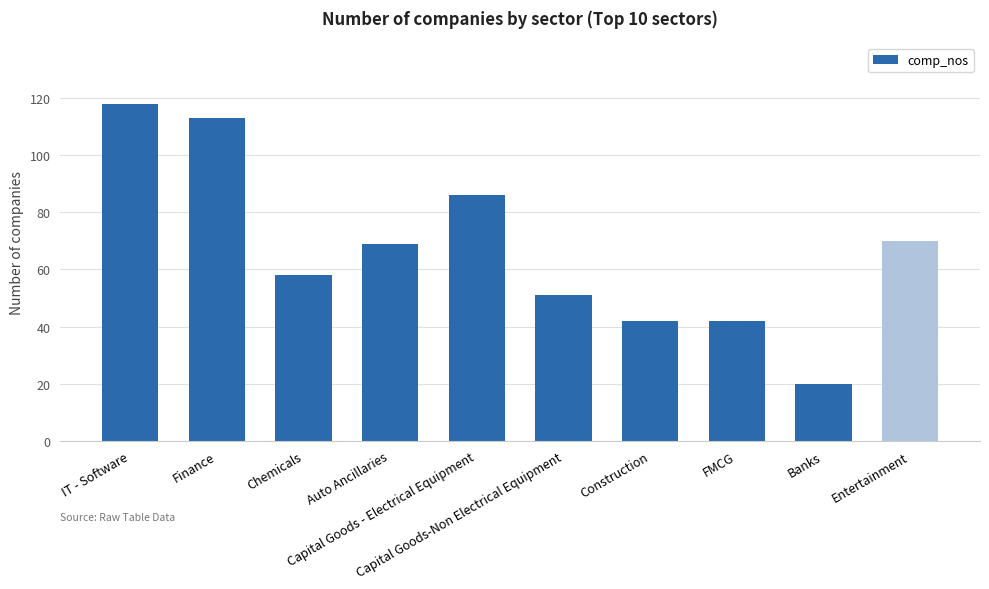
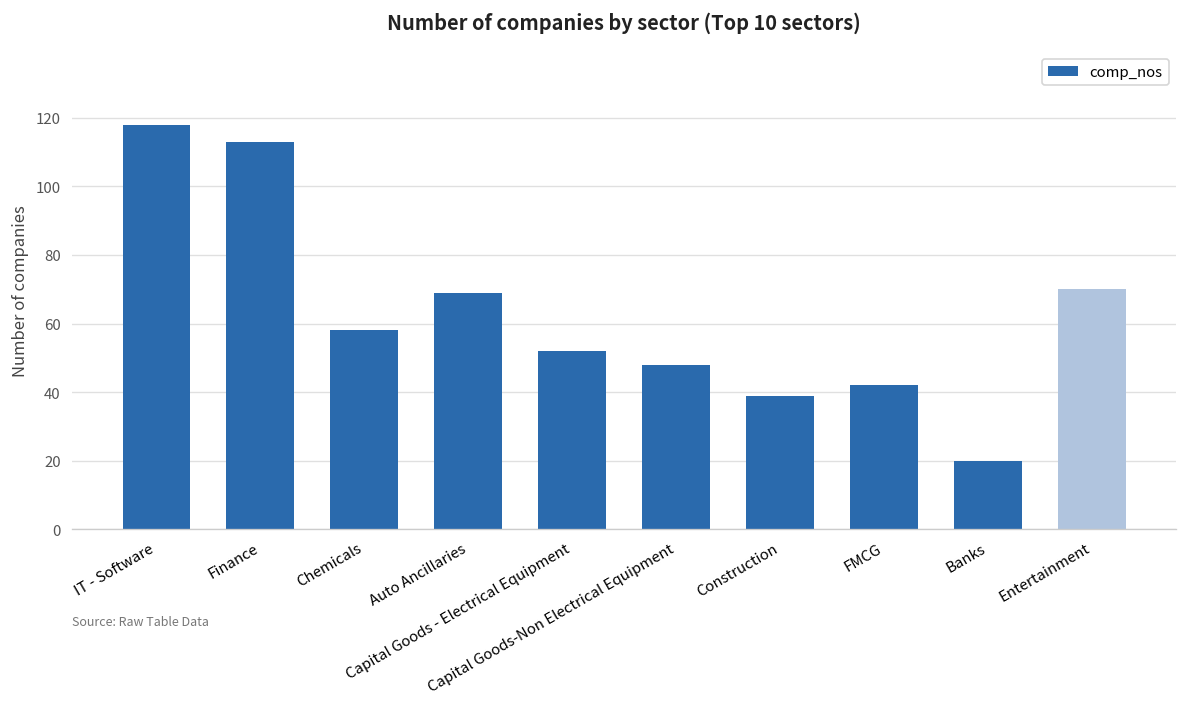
Capital Goods - Electrical Equipment: 86 -> 52
Capital Goods-Non Electrical Equipment: 51 -> 48
Construction: 42 -> 39
